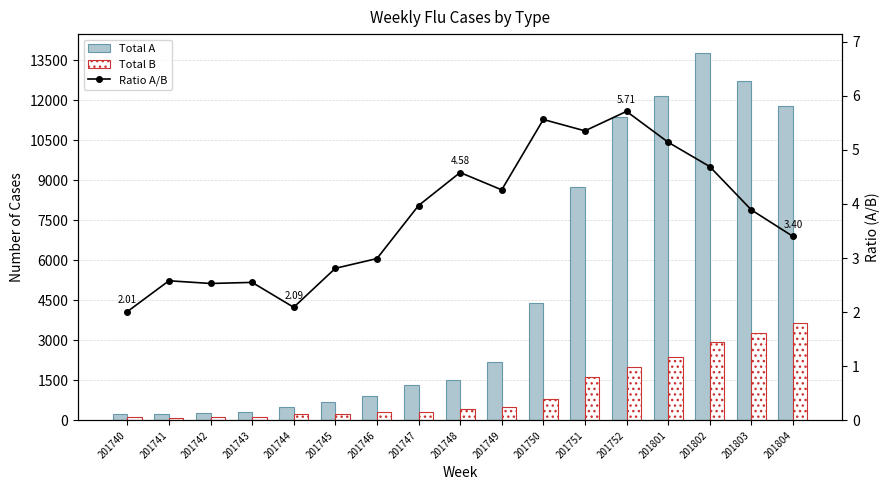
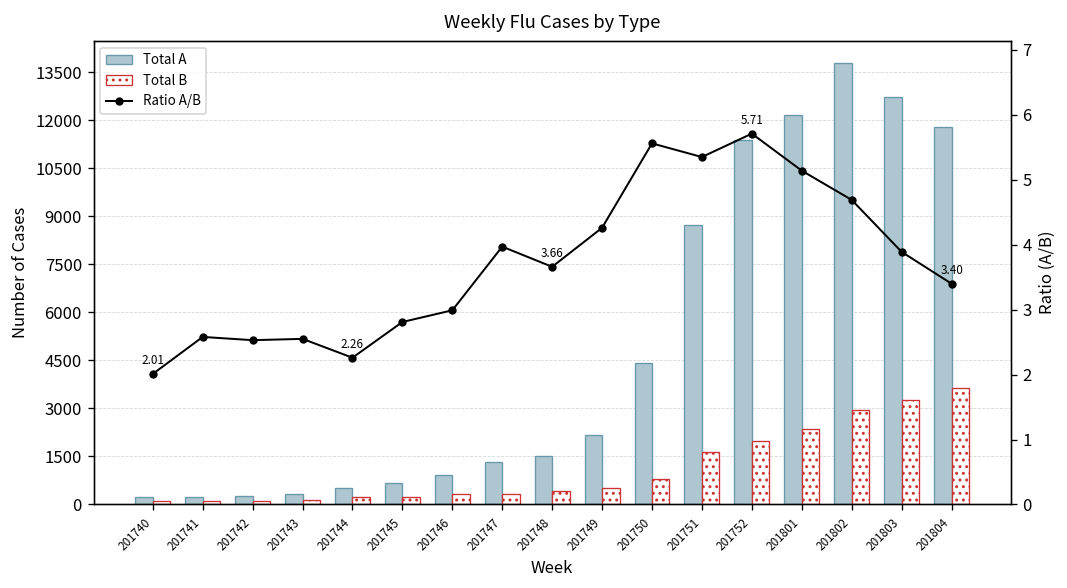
Ratio A/B, 201744: 2.09 -> 2.26
Ratio A/B, 201748: 4.58 -> 3.66
